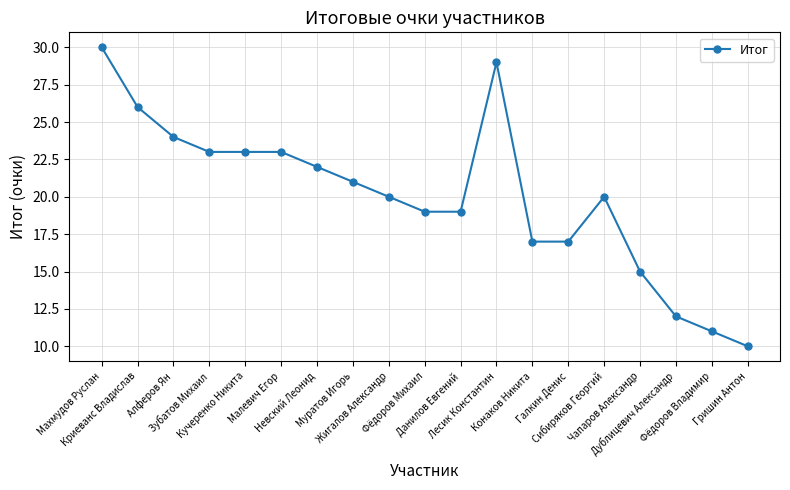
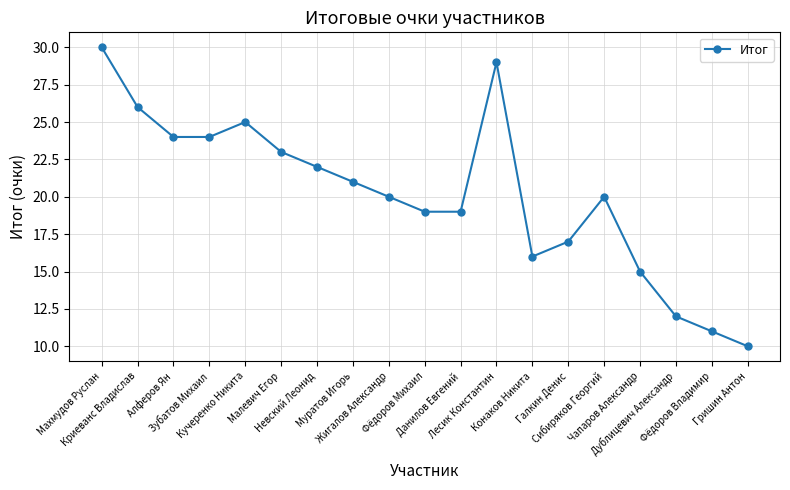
Зубатов Михаил: 23 -> 24
Кучеренко Никита: 23 -> 25
Конаков Никита: 17 -> 16
